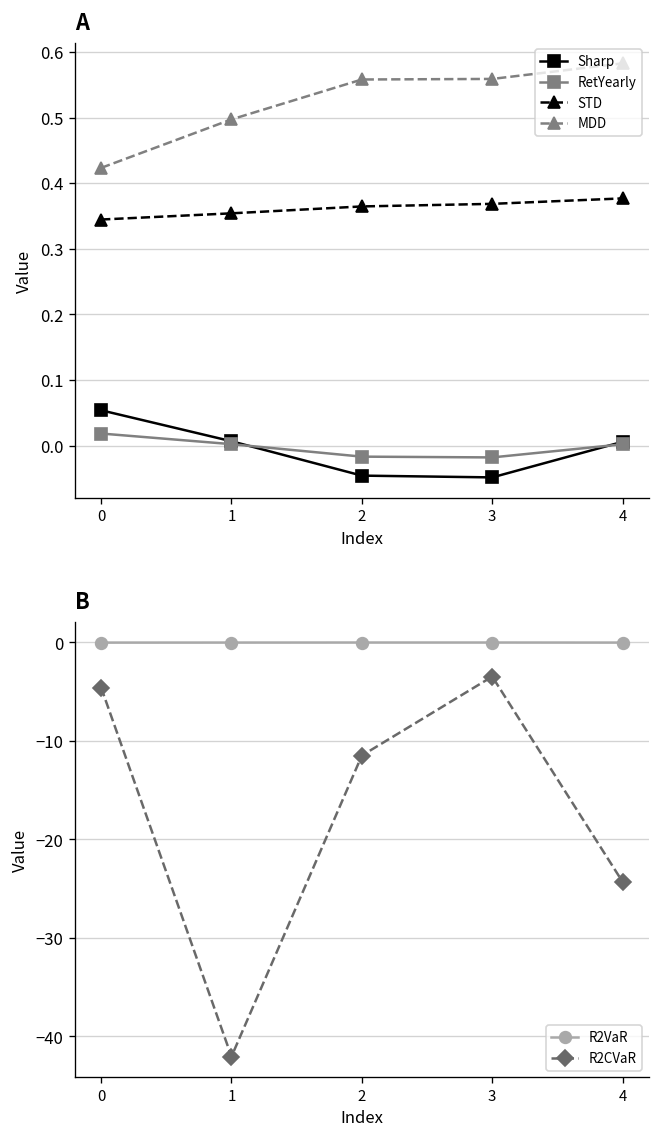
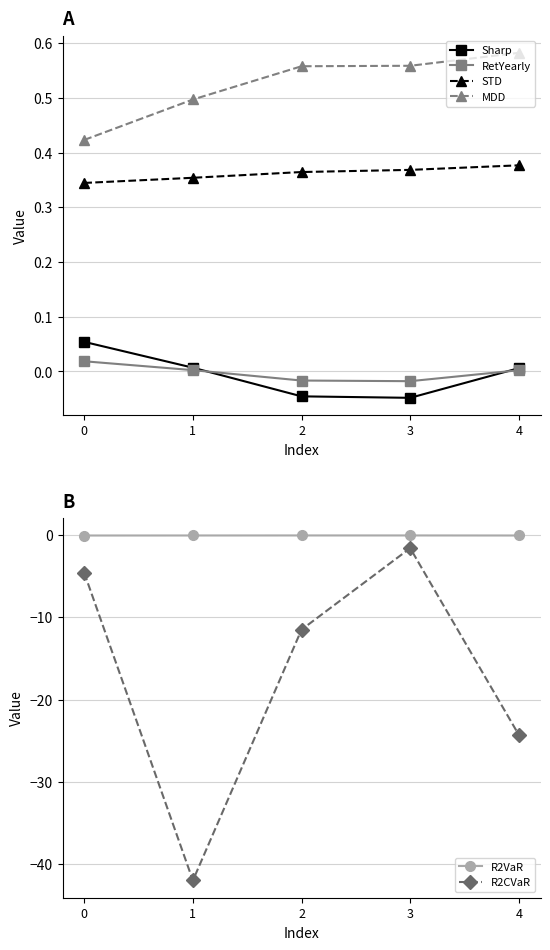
B, R2CVaR, 3: -3 -> -2
